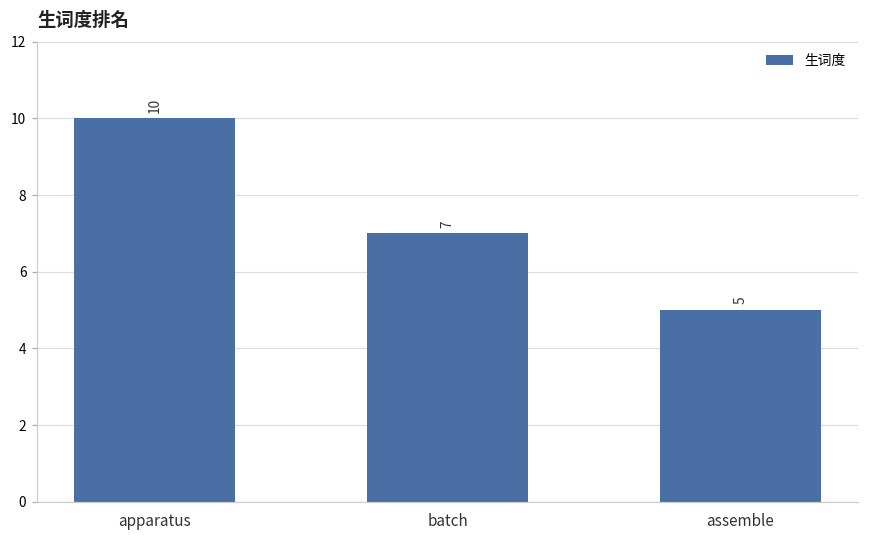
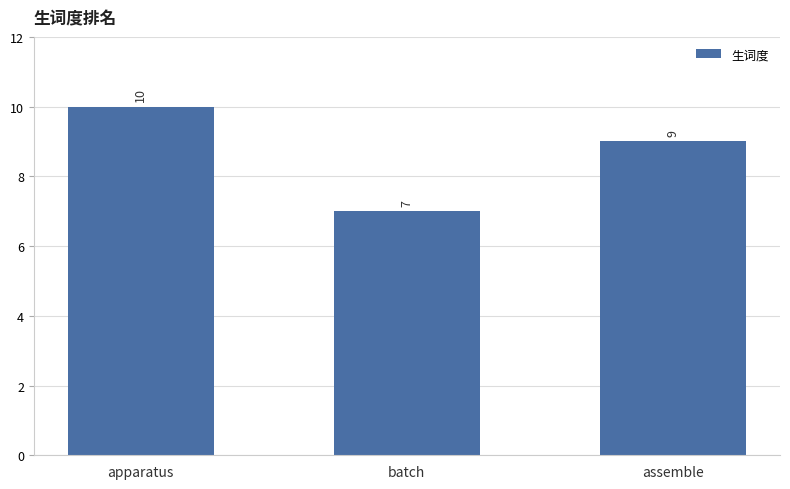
assemble: 5 -> 9
